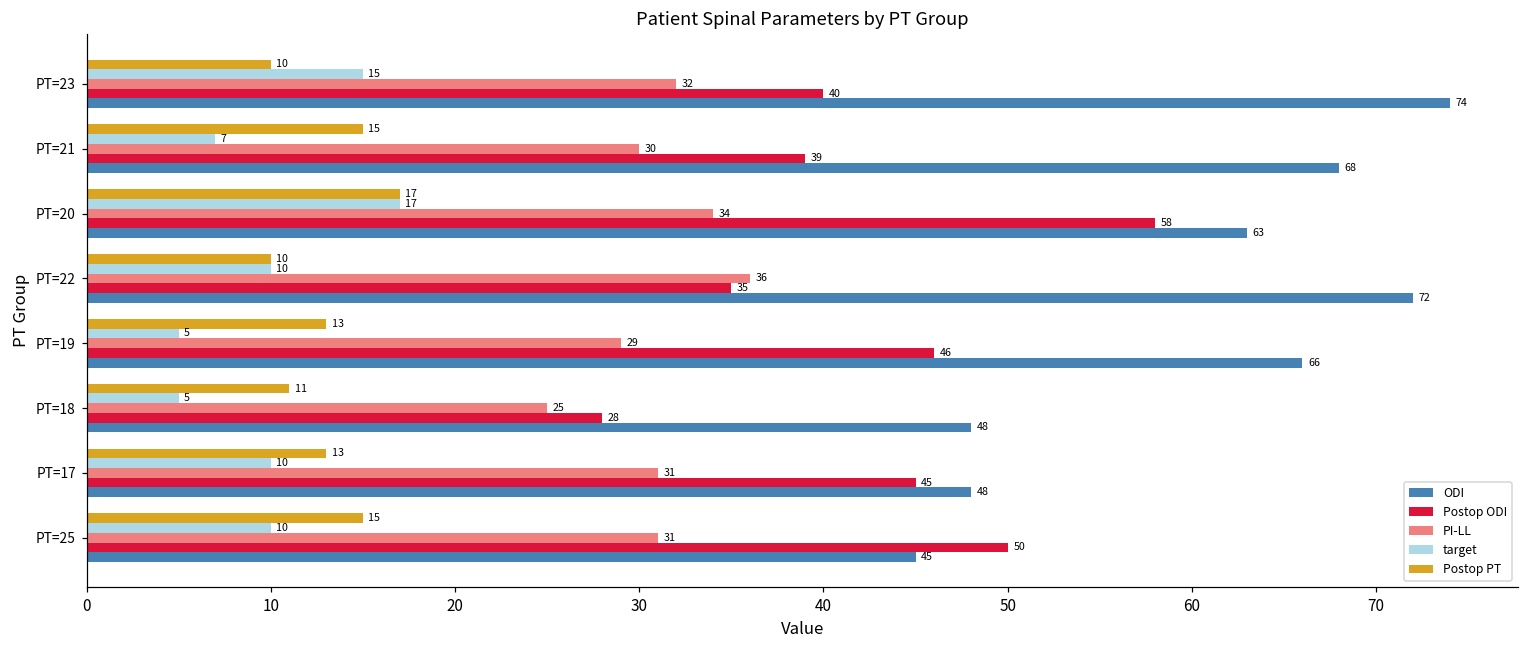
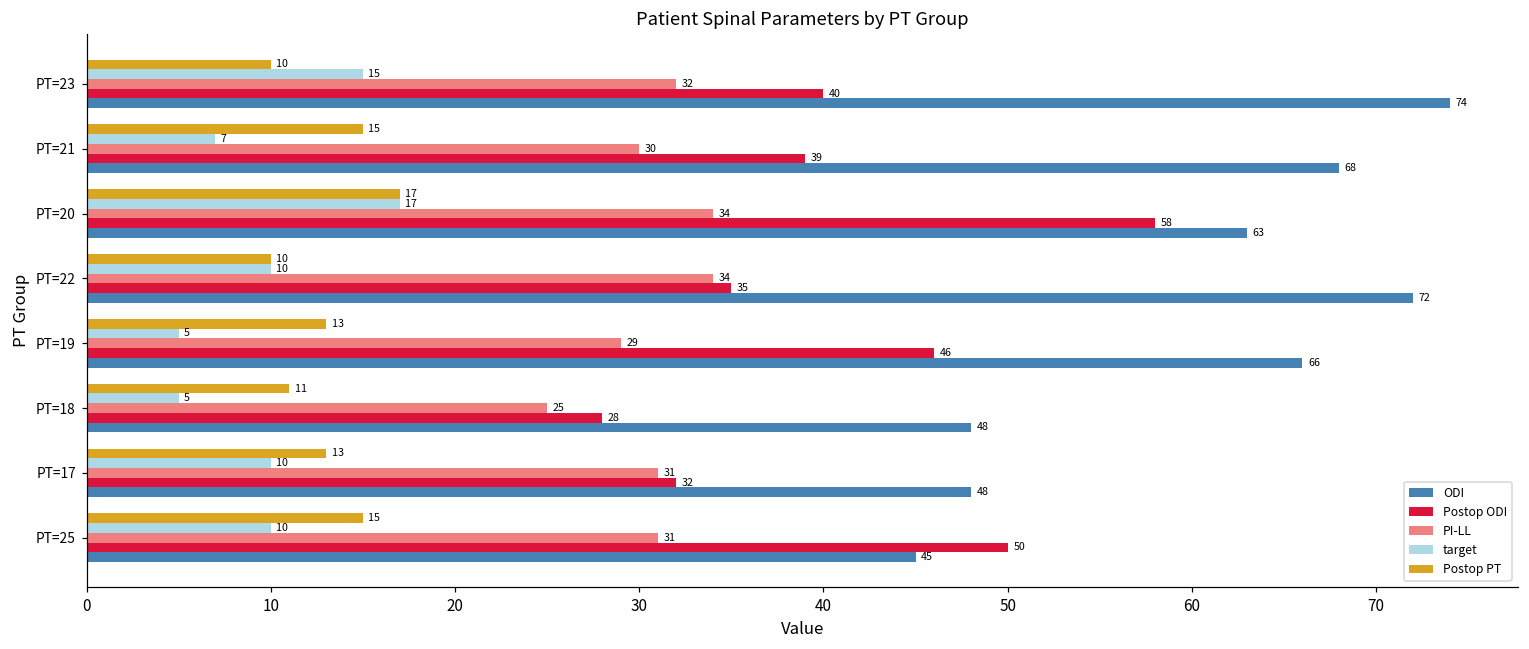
PI-LL, PT=22: 36 -> 34
Postop ODI, PT=17: 45 -> 32
